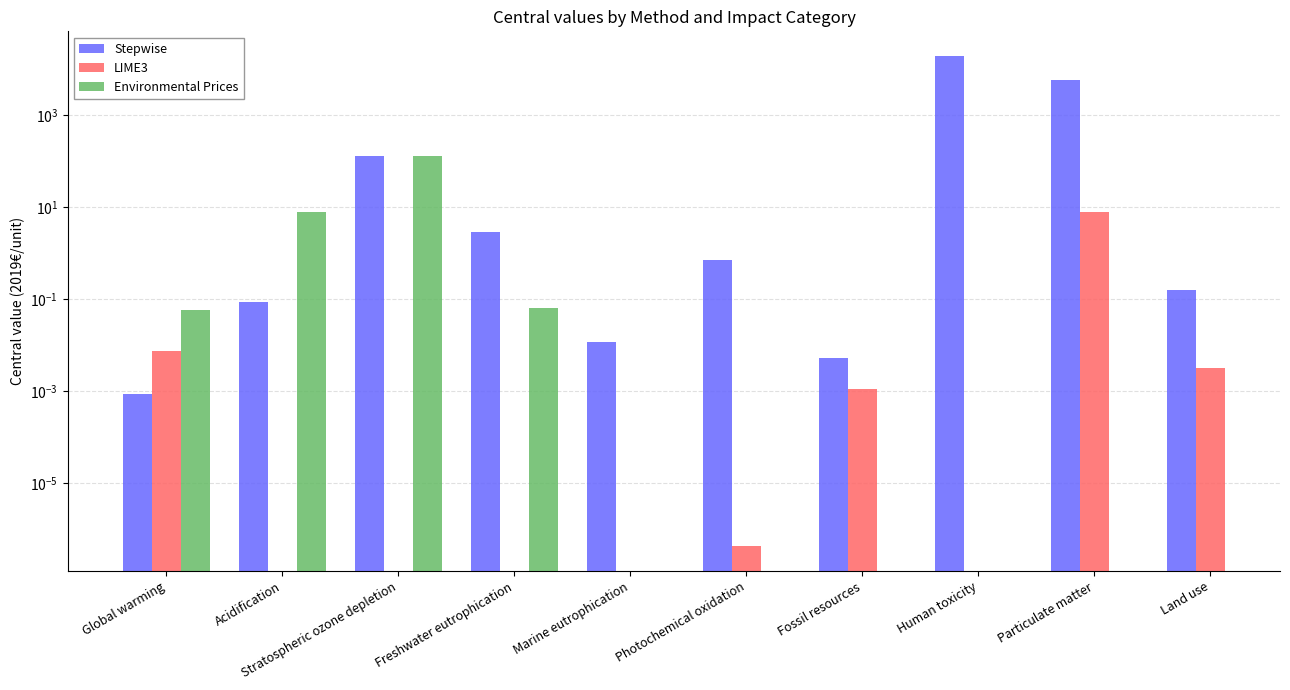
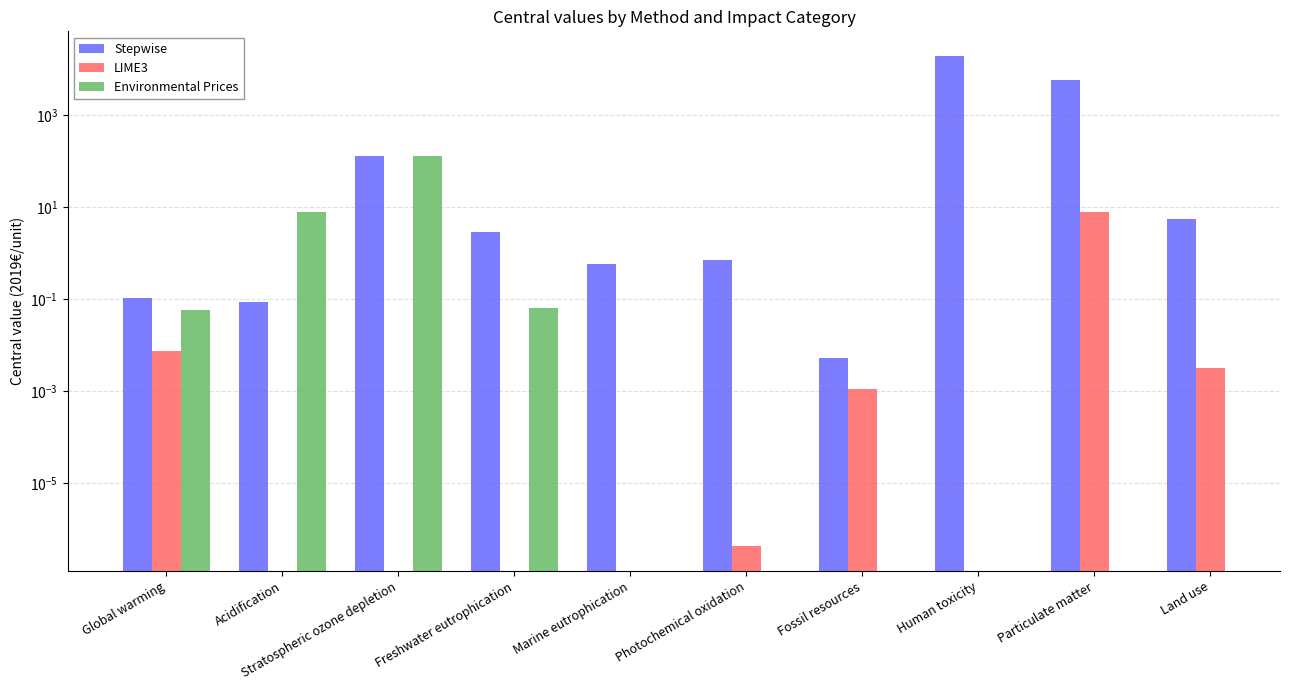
Stepwise, Global warming: 0.0009 -> 0.11
Stepwise, Marine eutrophication: 0.012 -> 0.6
Stepwise, Land use: 0.16 -> 6
